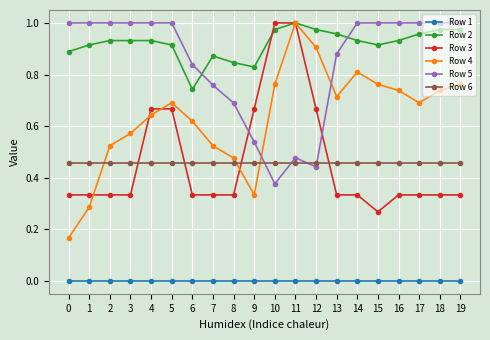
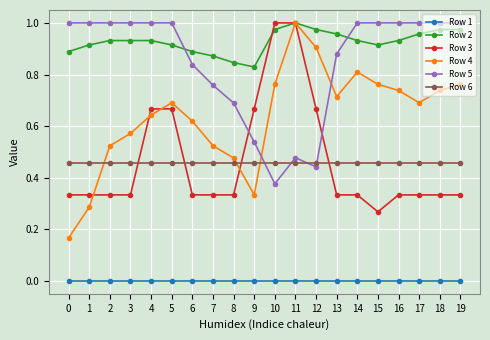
Row 2, 6: 0.74 -> 0.89
